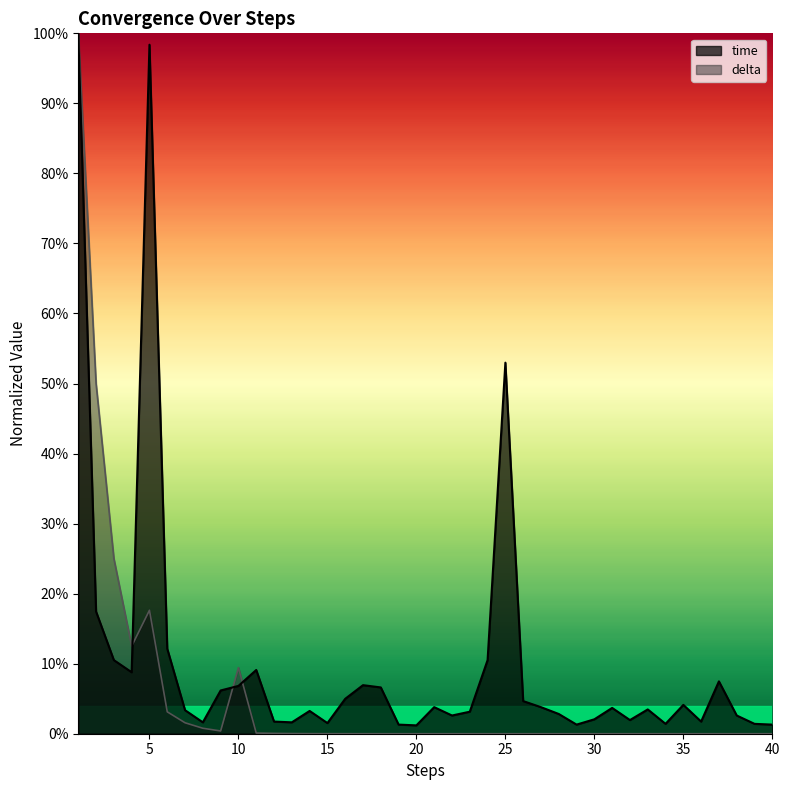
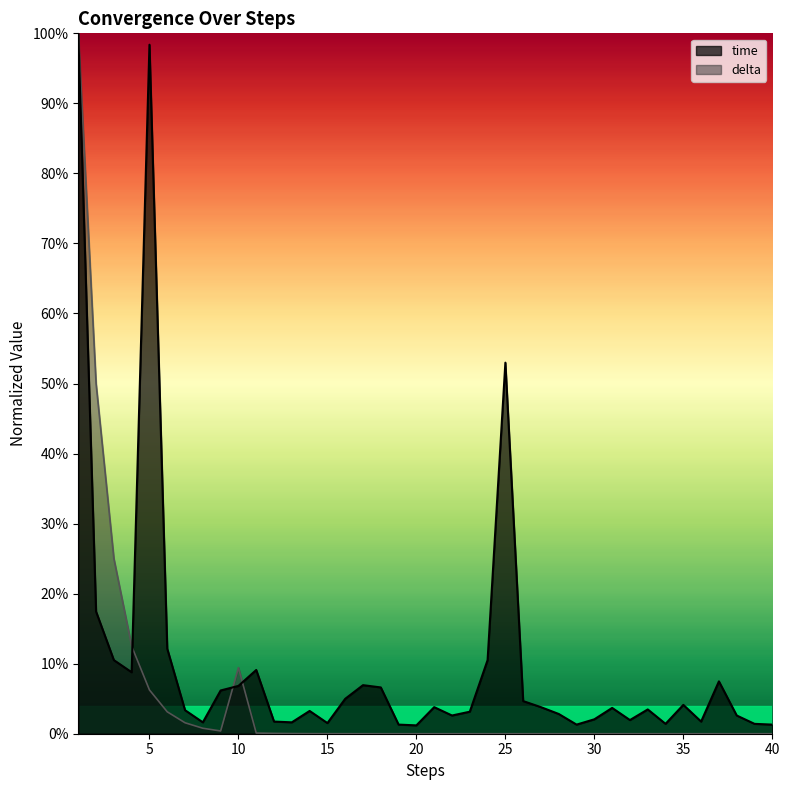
delta, 5: 18% -> 6%
